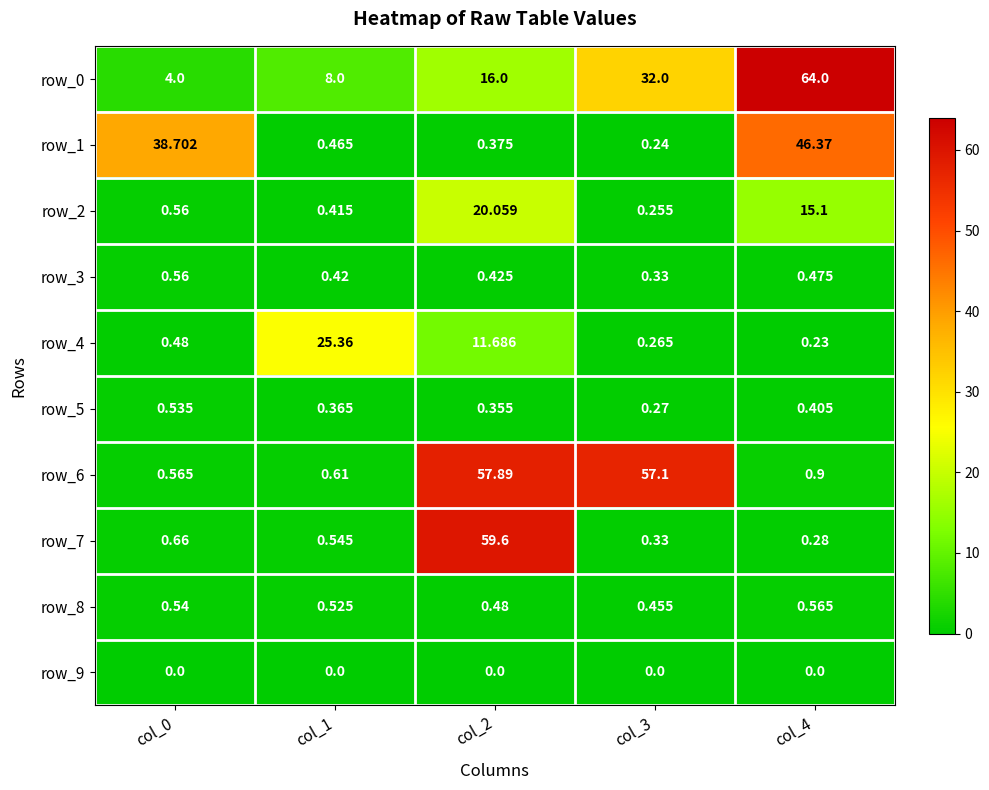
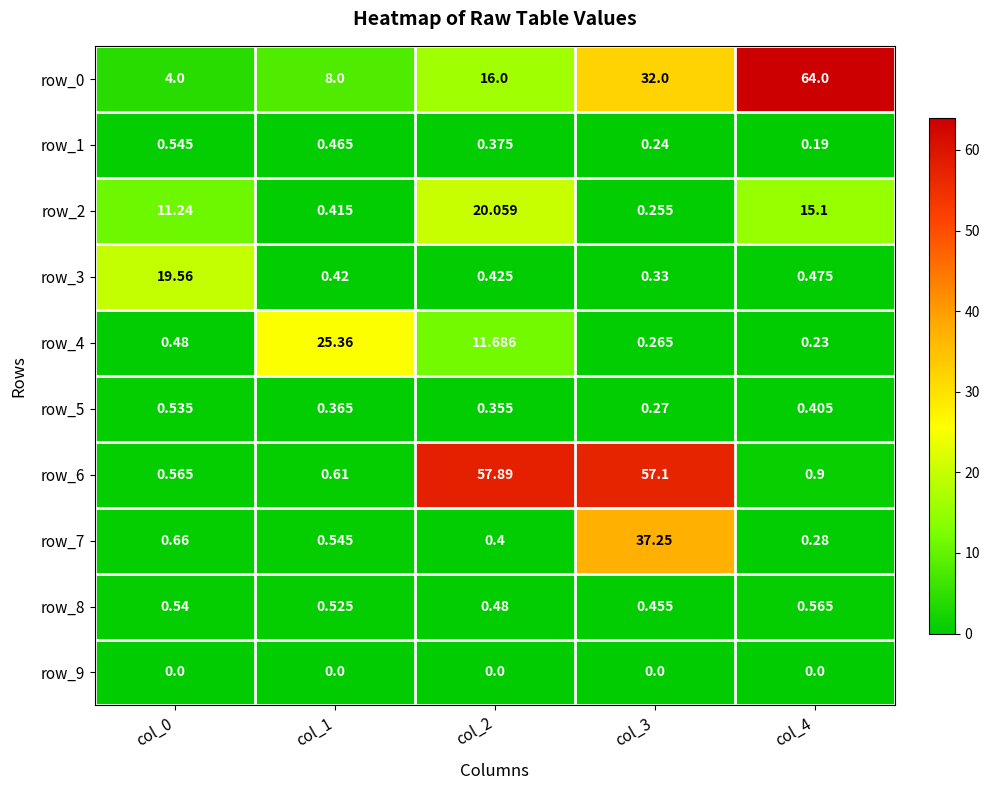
row_1, col_0: 38.702 -> 0.545
row_1, col_4: 46.37 -> 0.19
row_2, col_0: 0.56 -> 11.24
row_3, col_0: 0.56 -> 19.56
row_7, col_2: 59.6 -> 0.4
row_7, col_3: 0.33 -> 37.25
